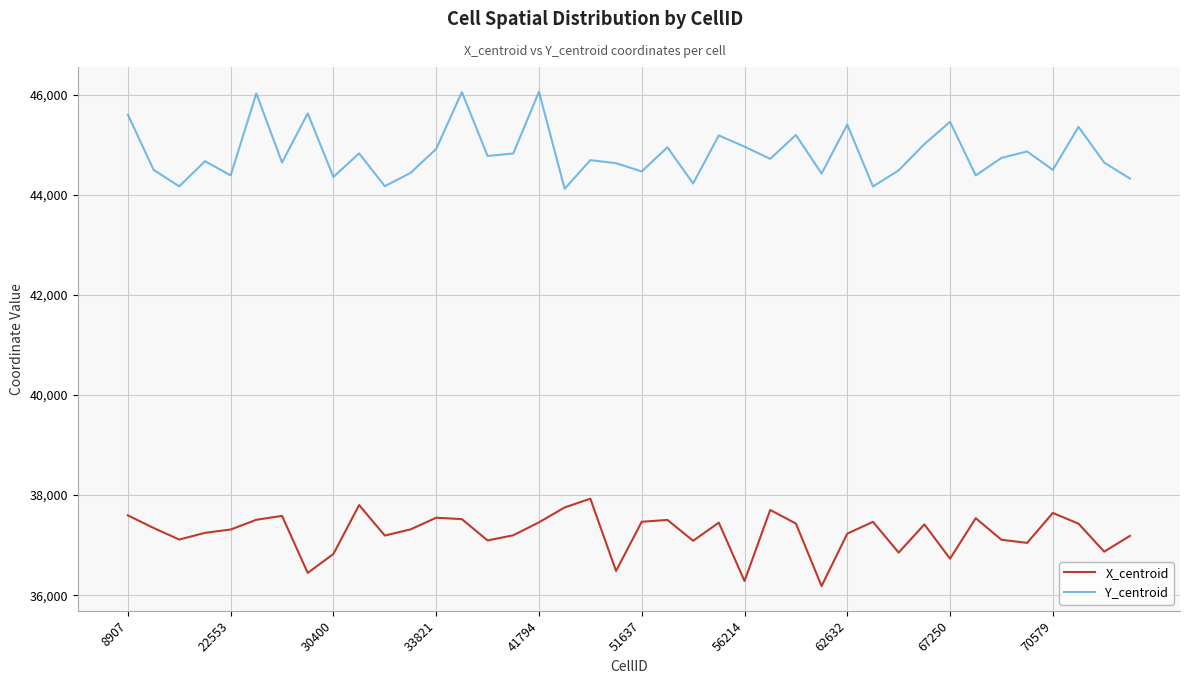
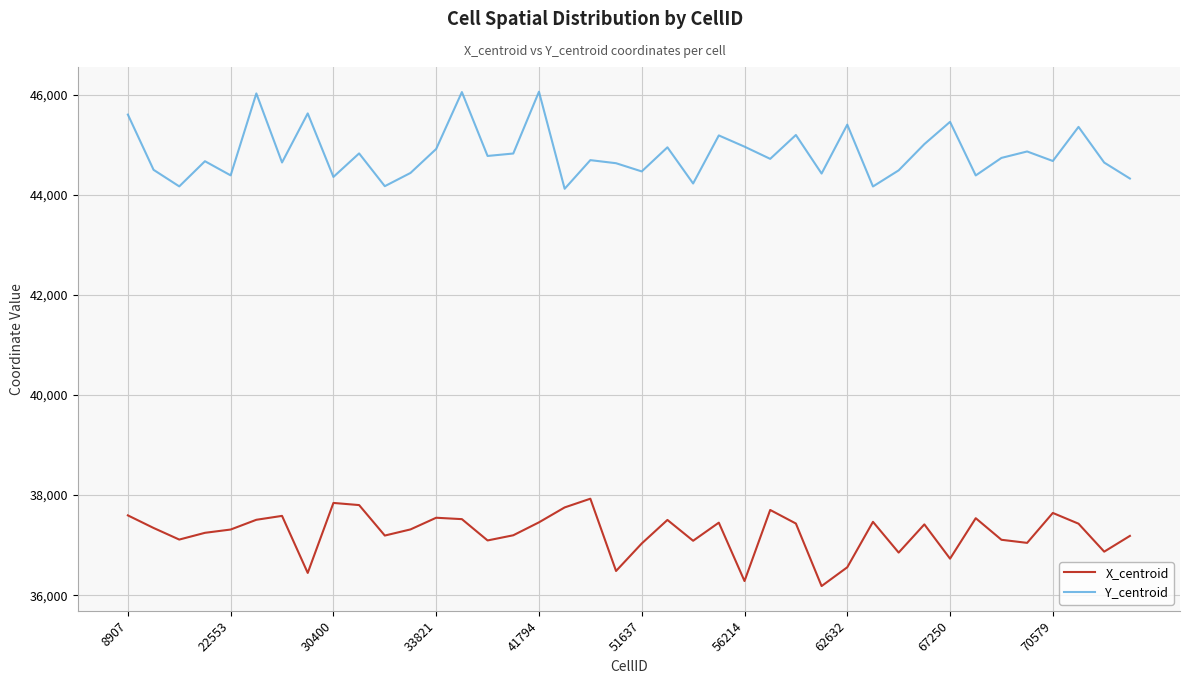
X_centroid, 30400: 36,800 -> 37,800
X_centroid, 51637: 37,500 -> 37,000
X_centroid, 62632: 37,200 -> 36,600
Y_centroid, 70579: 44,500 -> 44,700
